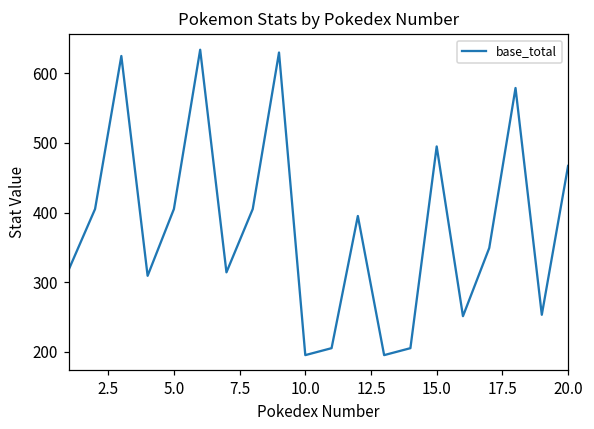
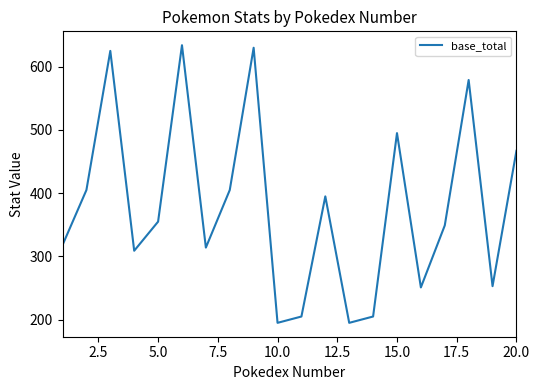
5.0: 410 -> 360
